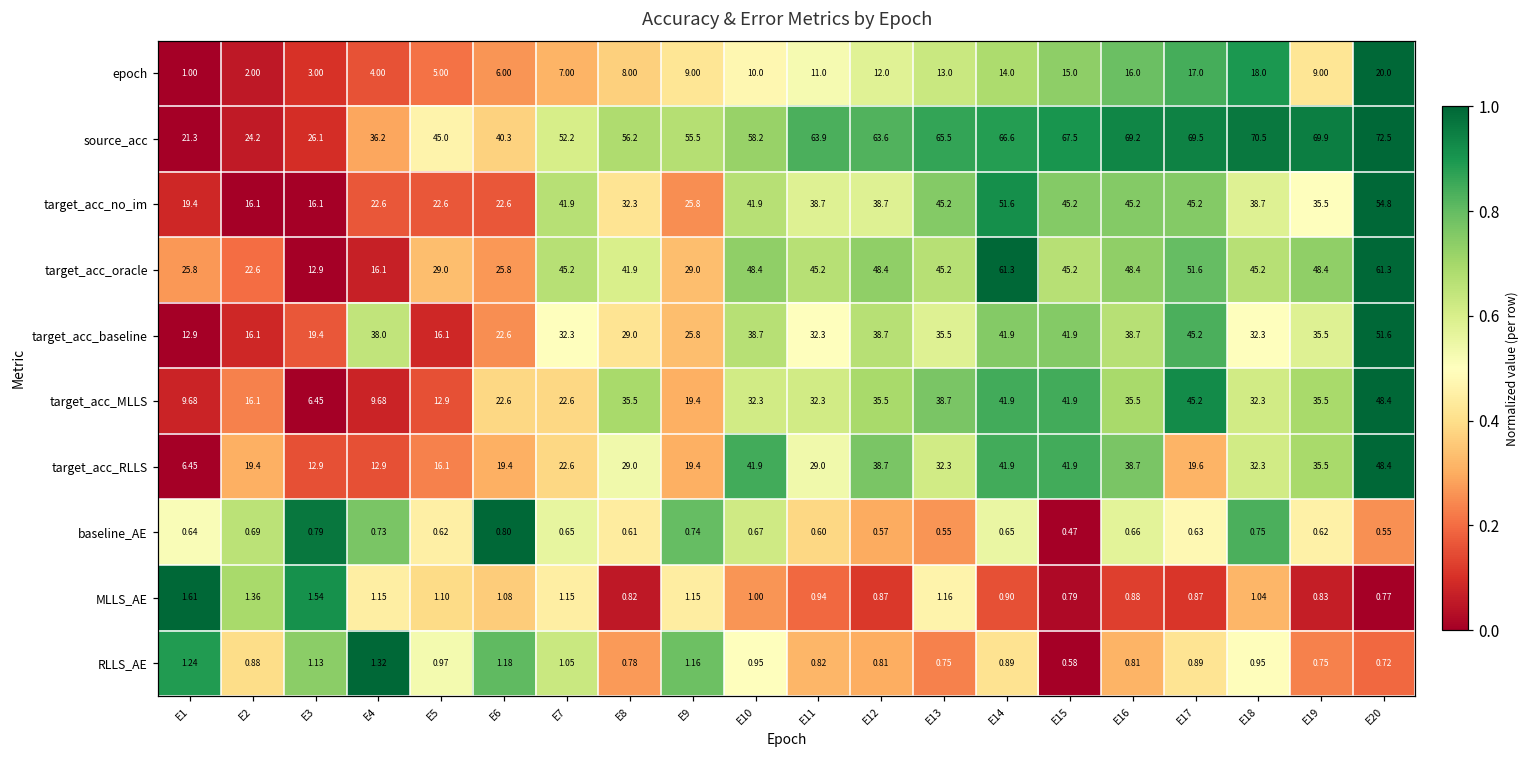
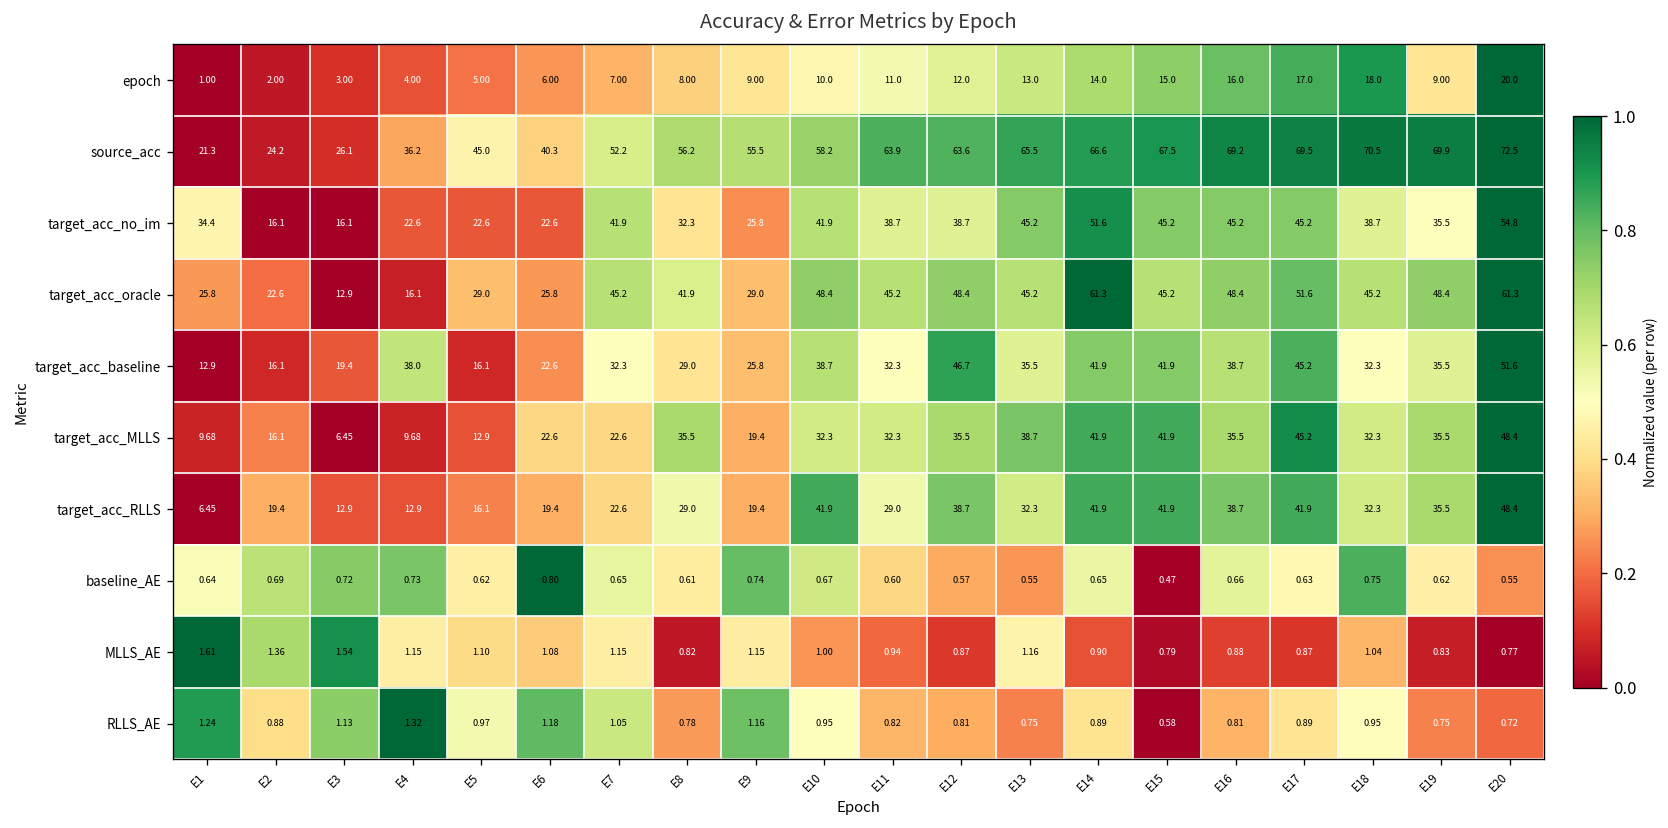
target_acc_no_im, E1: 19.4 -> 34.4
target_acc_baseline, E12: 38.7 -> 46.7
target_acc_RLLS, E17: 19.6 -> 41.9
baseline_AE, E3: 0.79 -> 0.72
